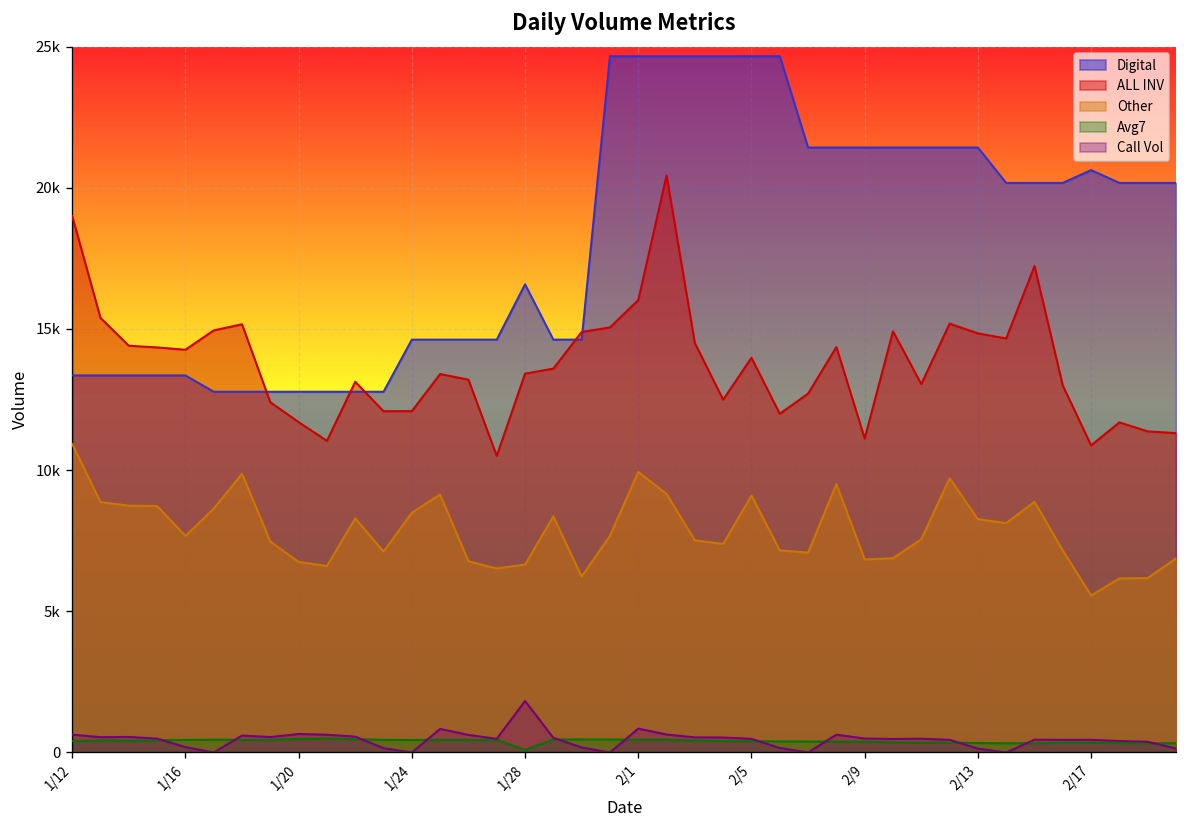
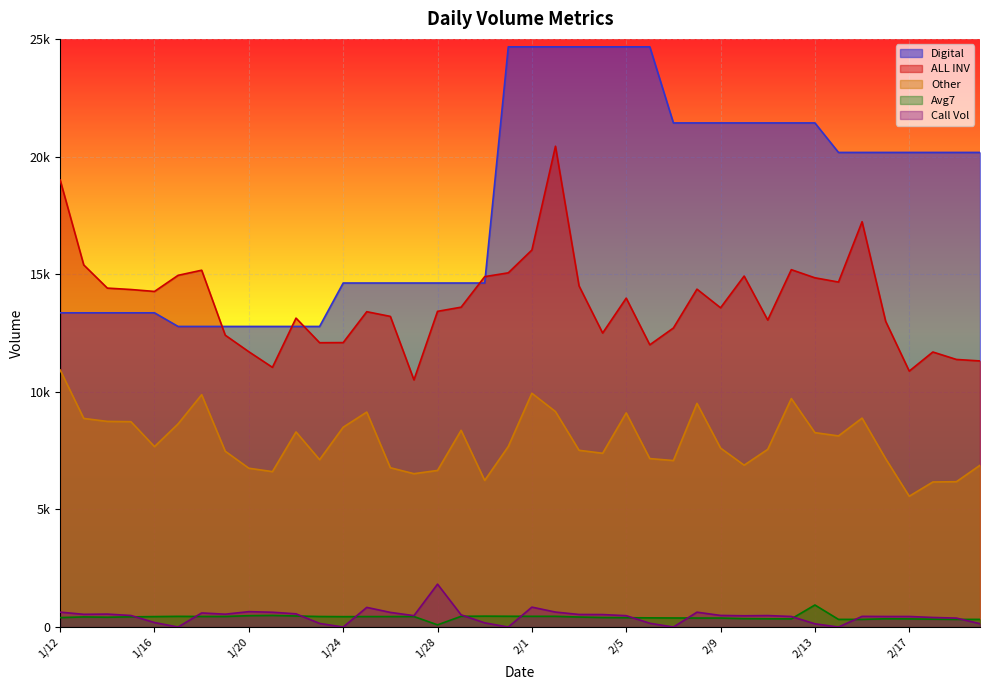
Digital, 1/28: 16600 -> 14600
ALL INV, 2/9: 11100 -> 13600
Other, 2/9: 6800 -> 7600
Avg7, 2/13: 300 -> 900
Digital, 2/17: 20600 -> 20200
